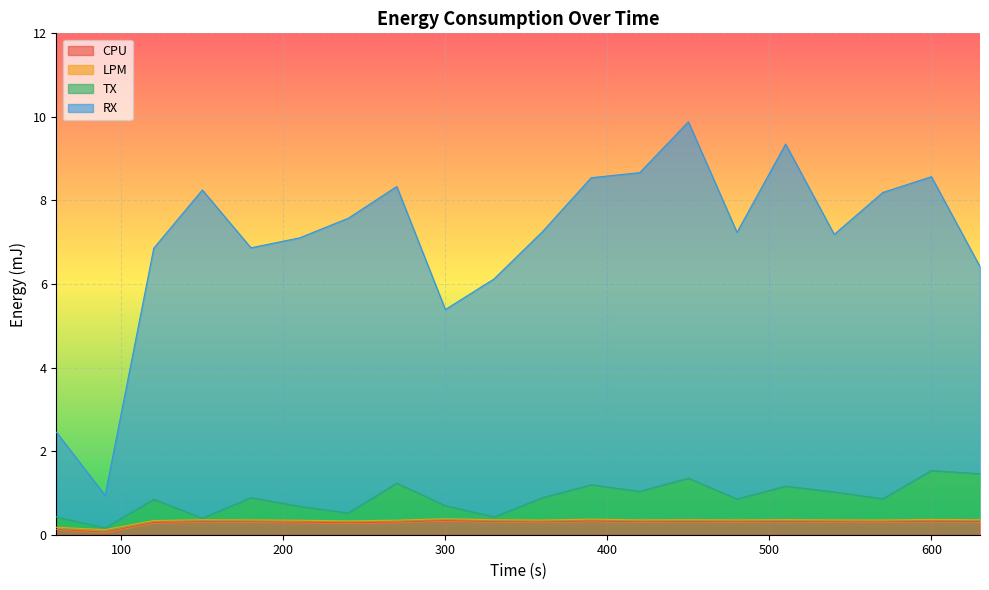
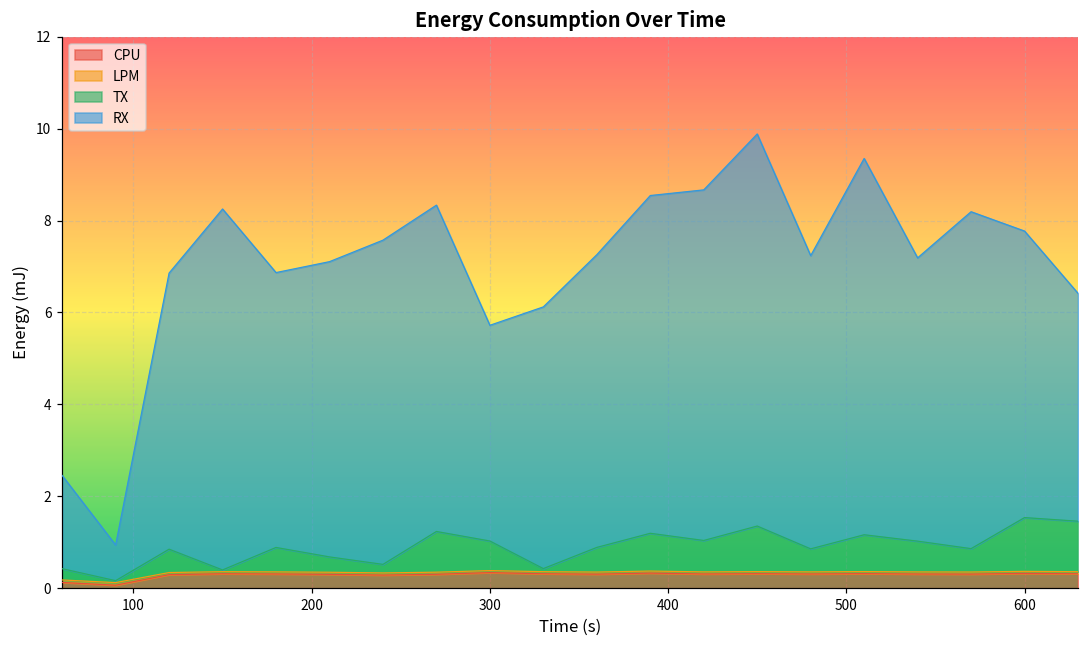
TX, 300: 0.3 -> 0.6
RX, 600: 7.0 -> 6.2
